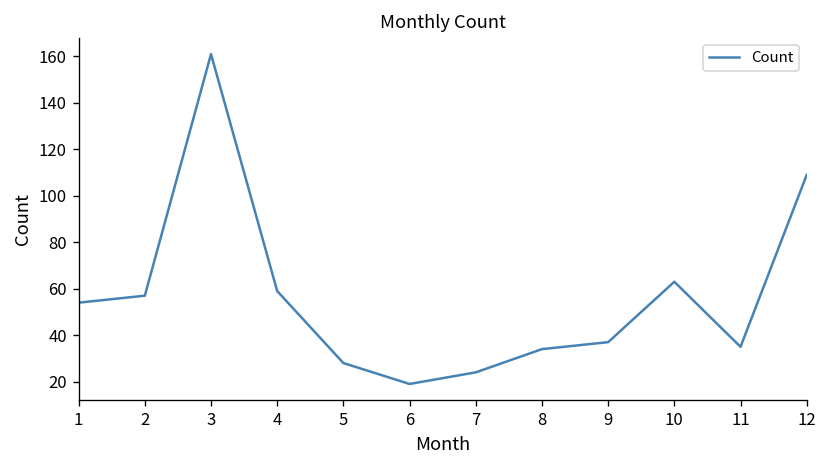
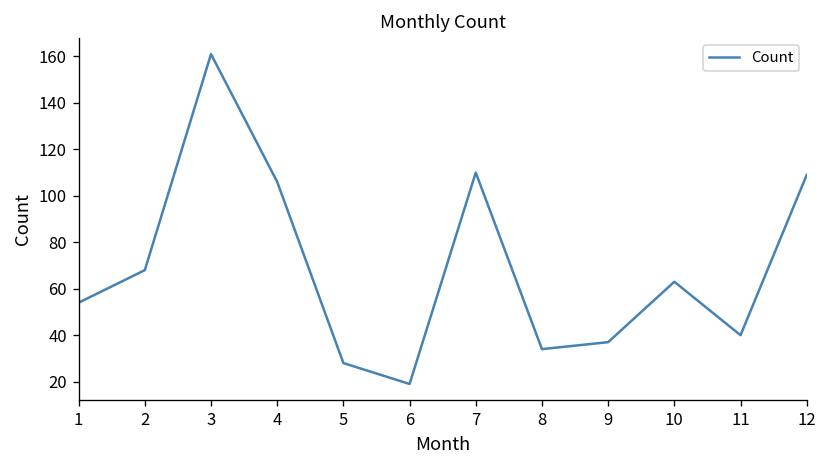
2: 57 -> 68
4: 59 -> 106
7: 24 -> 110
11: 35 -> 40
